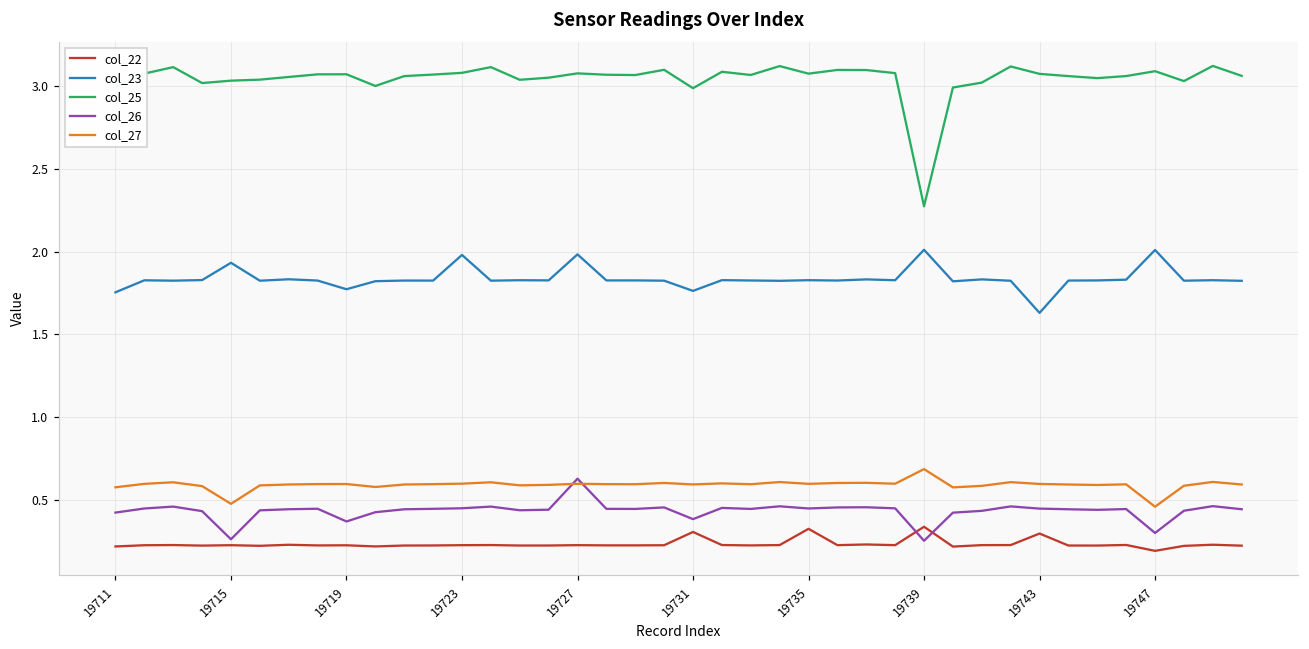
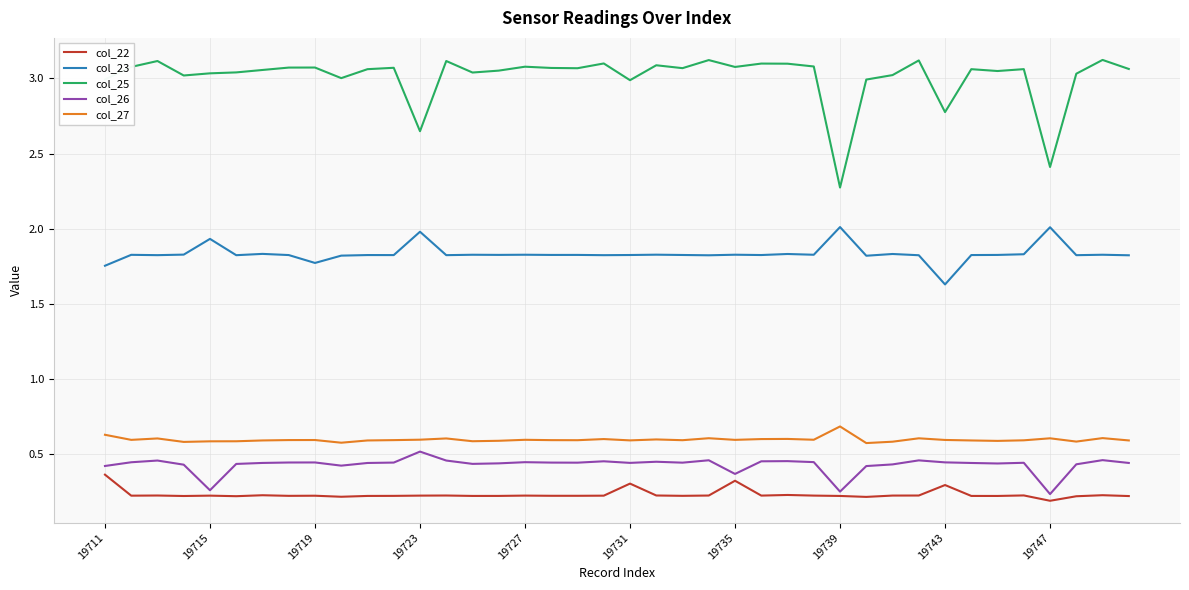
col_22, 19711: 0.22 -> 0.36
col_27, 19711: 0.57 -> 0.63
col_27, 19715: 0.47 -> 0.59
col_26, 19719: 0.37 -> 0.44
col_25, 19723: 3.08 -> 2.65
col_26, 19723: 0.45 -> 0.52
col_23, 19727: 1.98 -> 1.83
col_26, 19727: 0.63 -> 0.45
col_23, 19731: 1.76 -> 1.82
col_26, 19731: 0.38 -> 0.44
col_26, 19735: 0.45 -> 0.37
col_22, 19739: 0.34 -> 0.22
col_25, 19743: 3.07 -> 2.78
col_25, 19747: 3.09 -> 2.41
col_26, 19747: 0.30 -> 0.23
col_27, 19747: 0.46 -> 0.61
